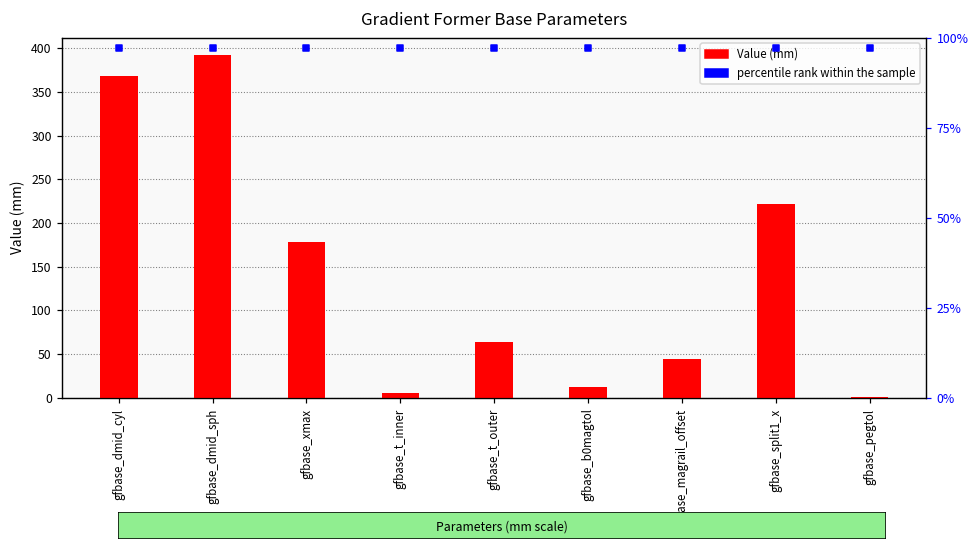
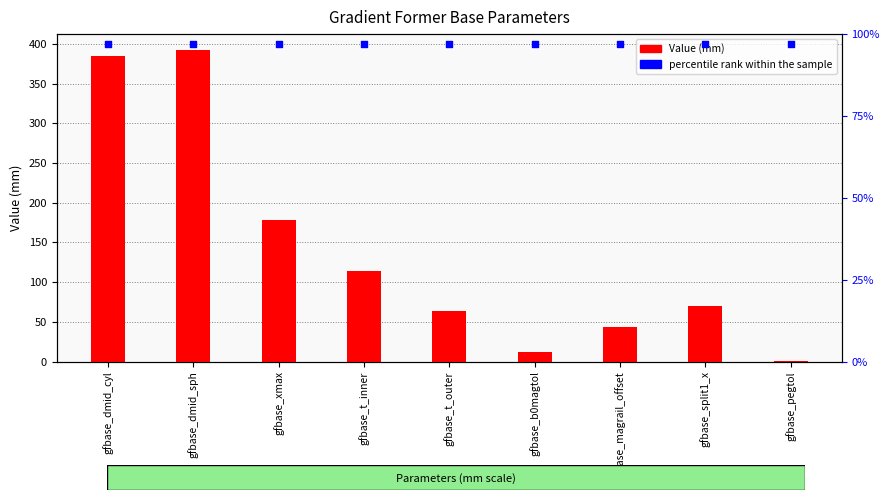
Value (mm), gfbase_dmid_cyl: 370 -> 390
Value (mm), gfbase_t_inner: 10 -> 110
Value (mm), gfbase_split1_x: 220 -> 70
